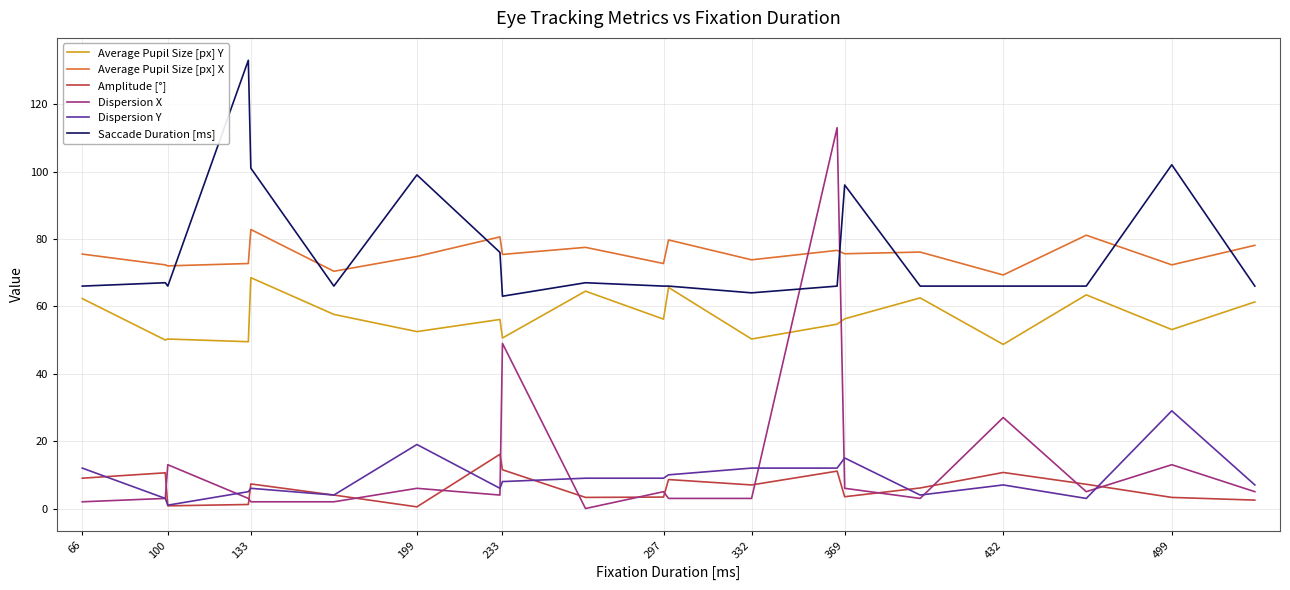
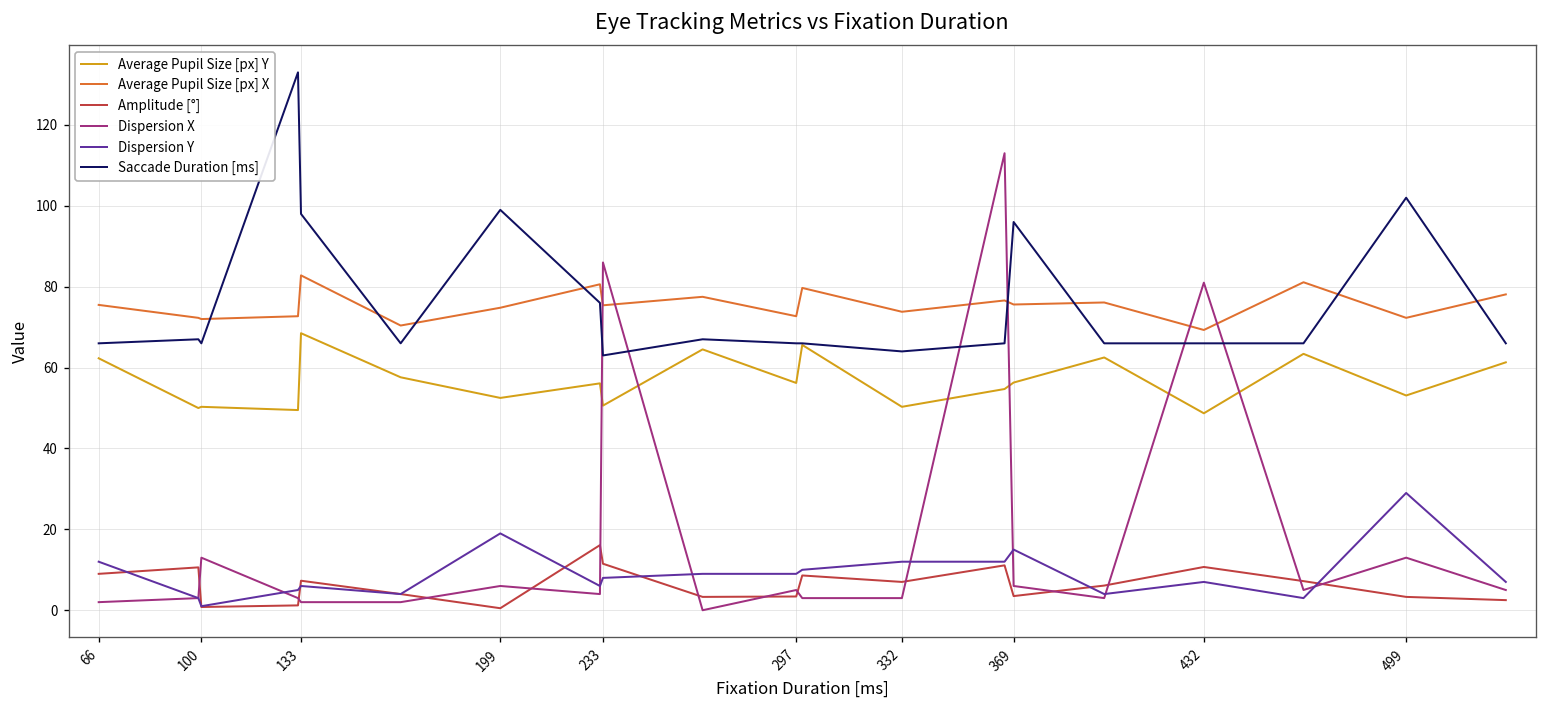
Saccade Duration [ms], 133: 101 -> 98
Dispersion X, 233: 49 -> 86
Dispersion X, 432: 27 -> 81
